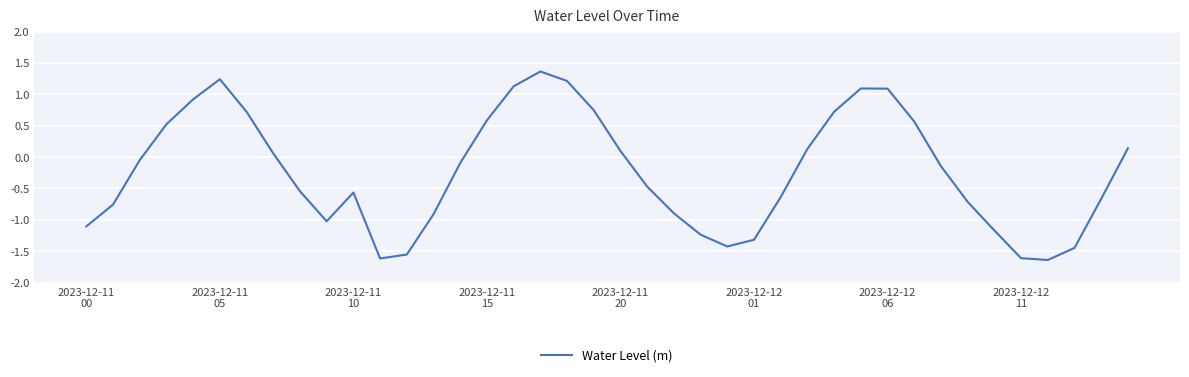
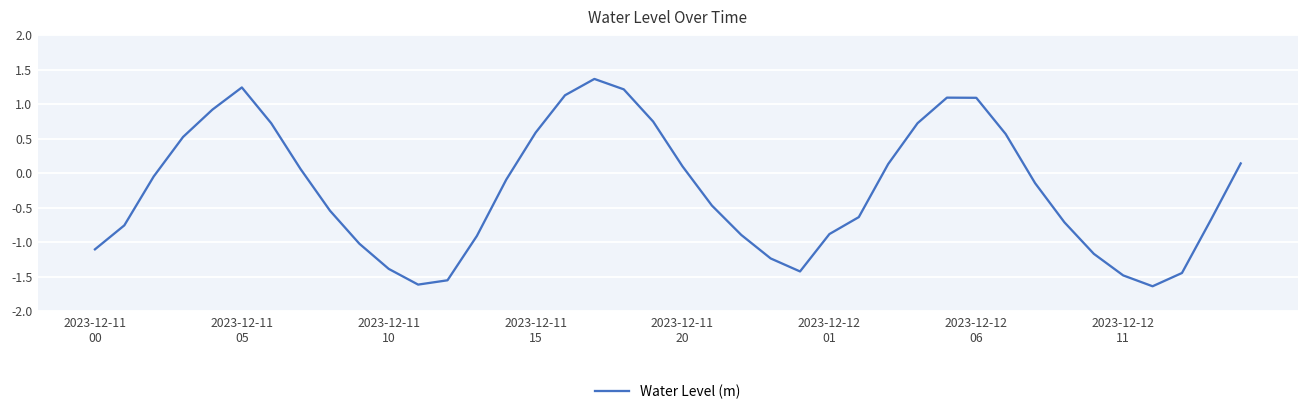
2023-12-11 10: -0.6 -> -1.4
2023-12-12 01: -1.3 -> -0.9
2023-12-12 11: -1.6 -> -1.5
